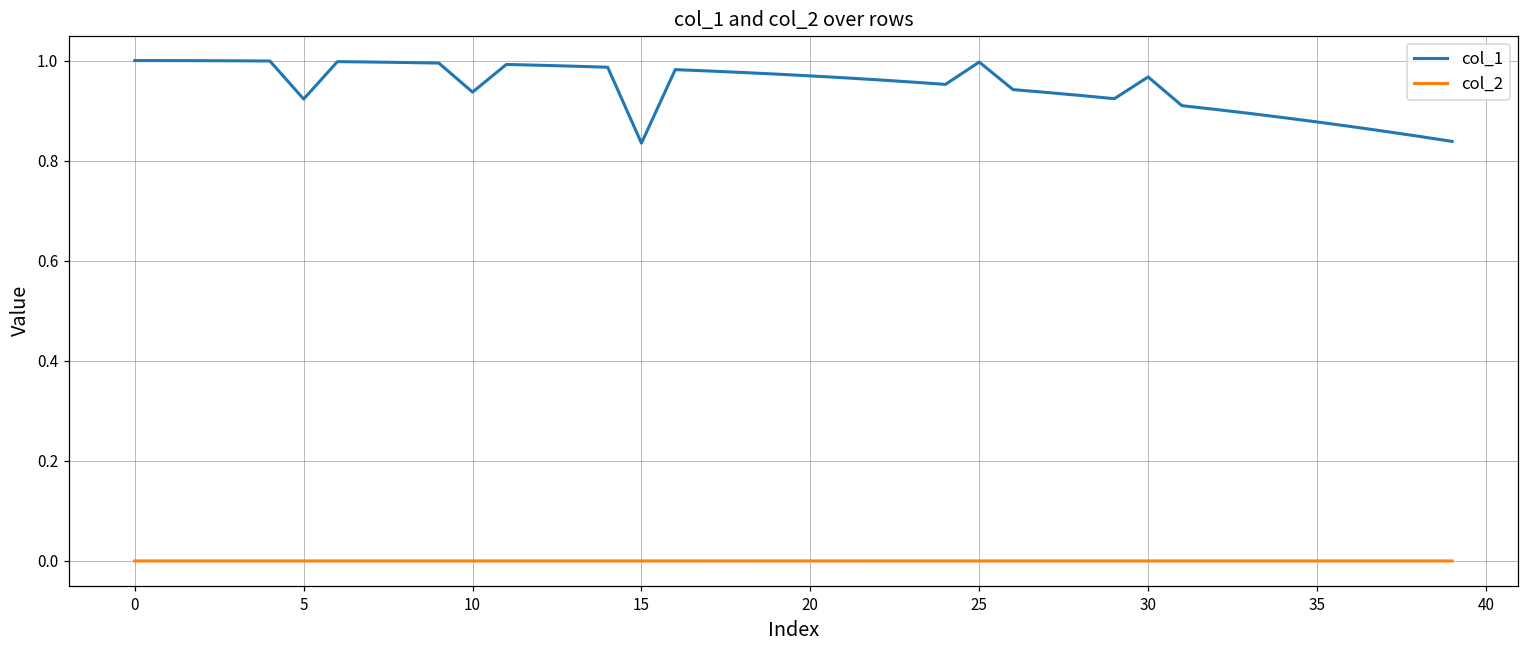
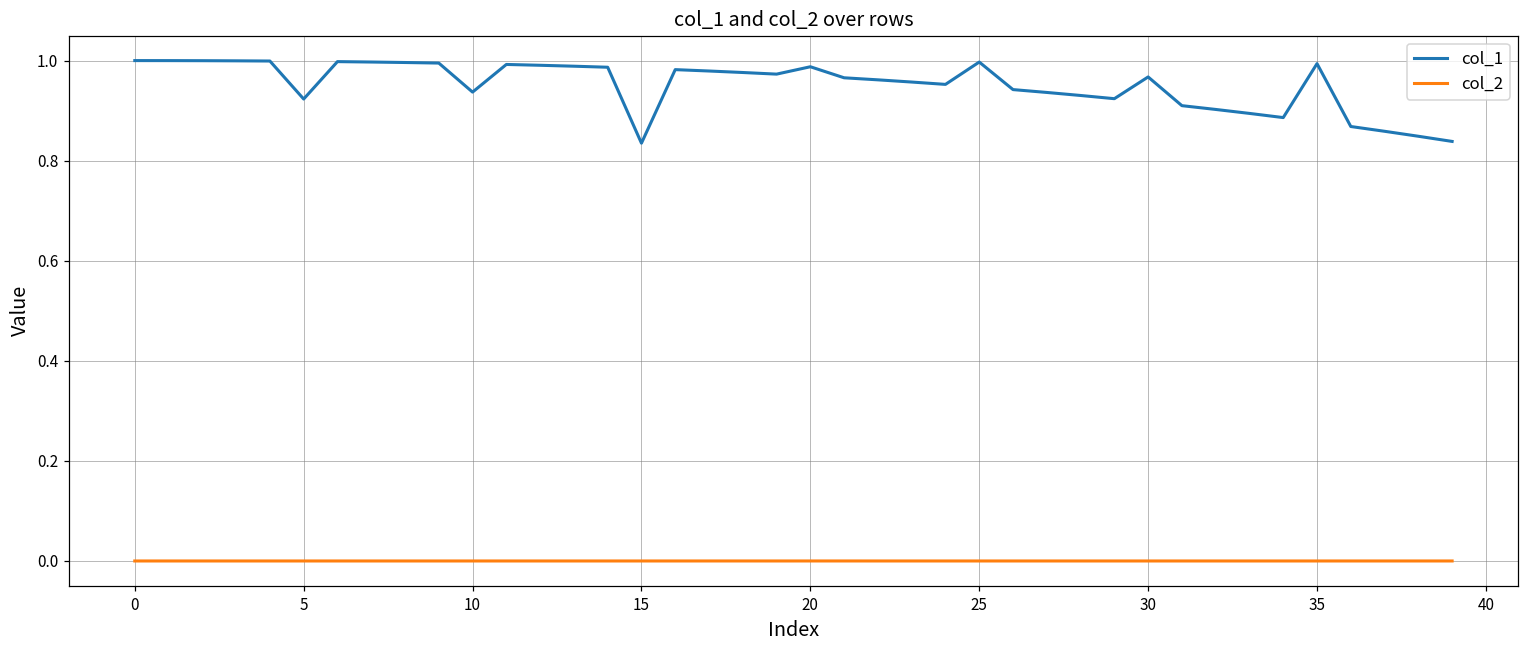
col_1, 20: 0.97 -> 0.99
col_1, 35: 0.88 -> 0.99
